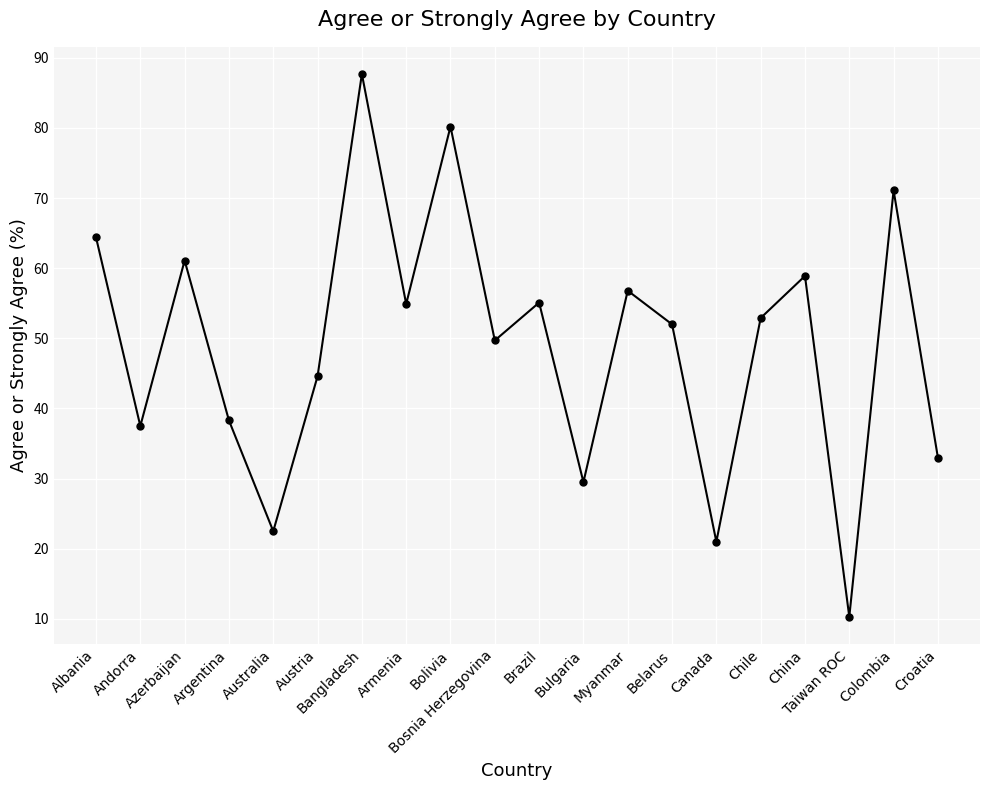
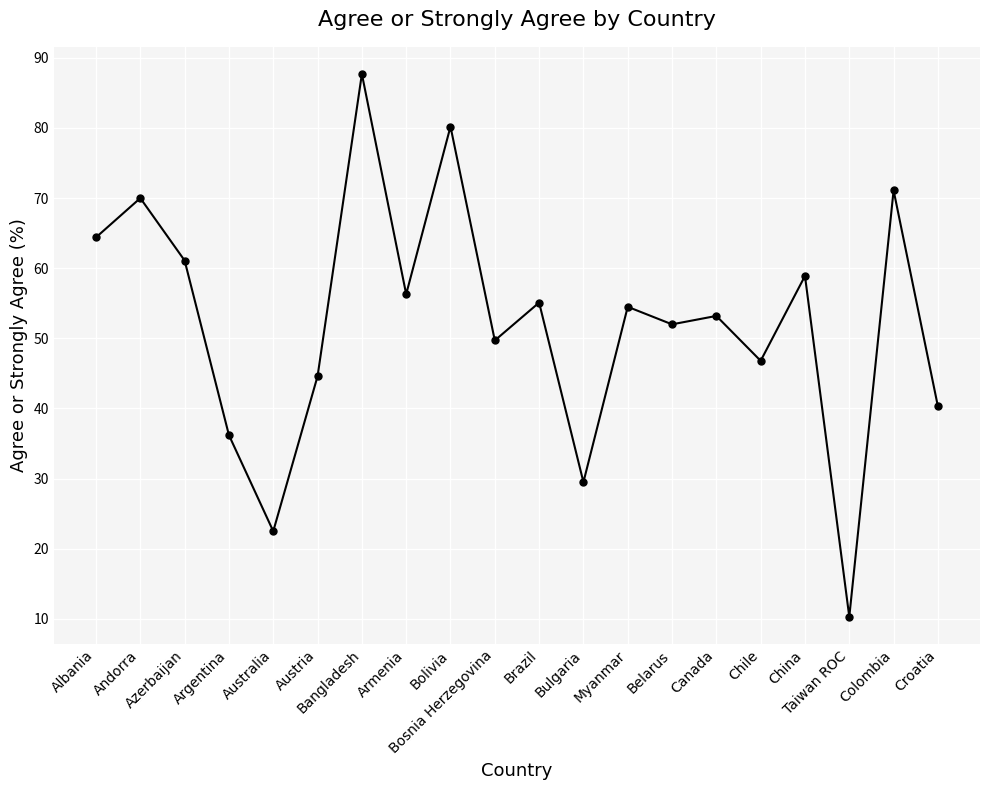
Andorra: 38 -> 70
Argentina: 38 -> 36
Armenia: 55 -> 56
Myanmar: 57 -> 55
Canada: 21 -> 53
Chile: 53 -> 47
Croatia: 33 -> 40
